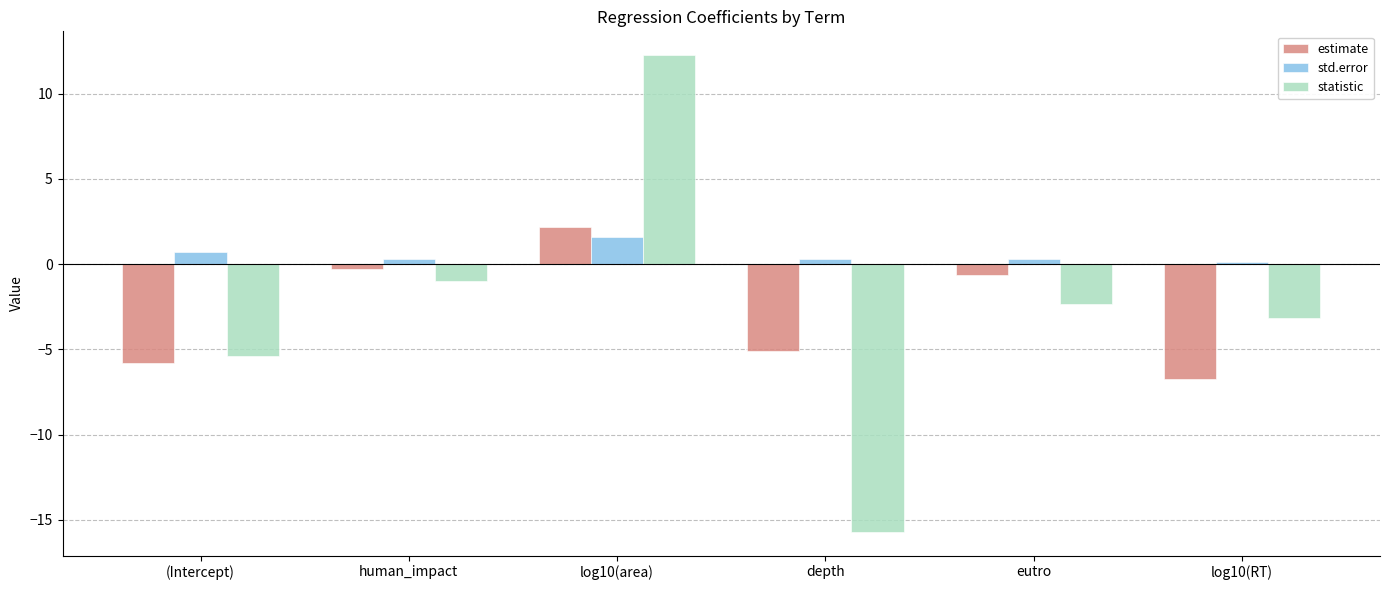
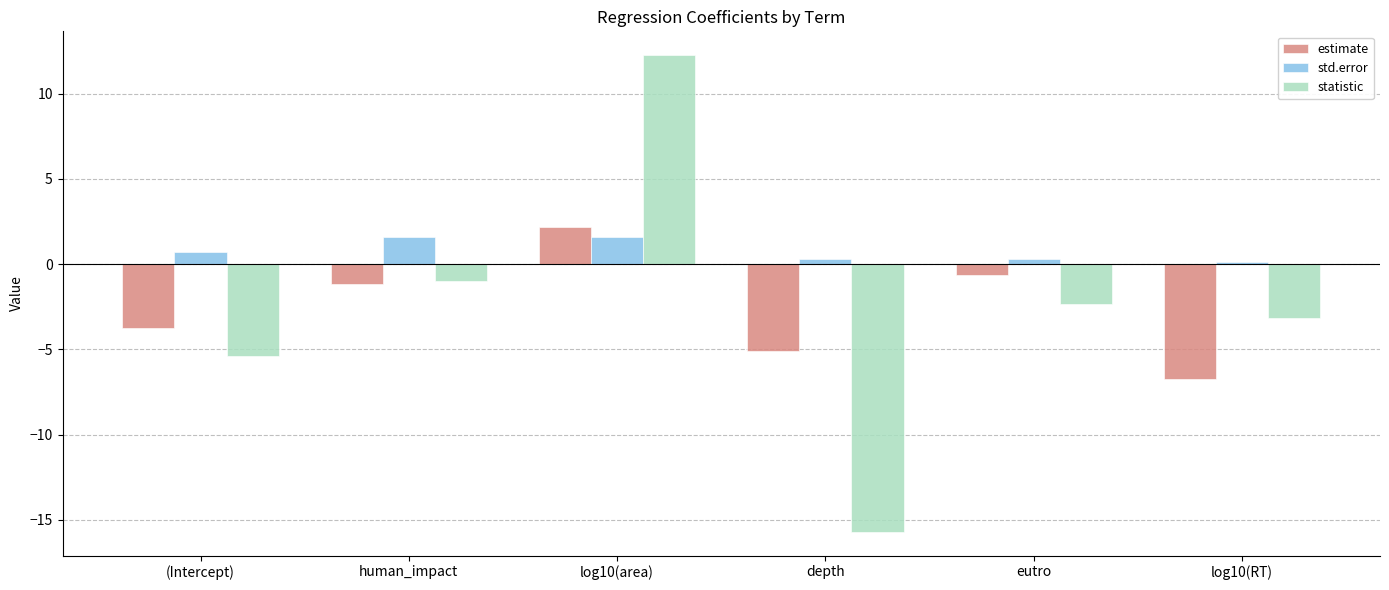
estimate, (Intercept): -5.8 -> -3.7
estimate, human_impact: -0.3 -> -1.1
std.error, human_impact: 0.3 -> 1.6
